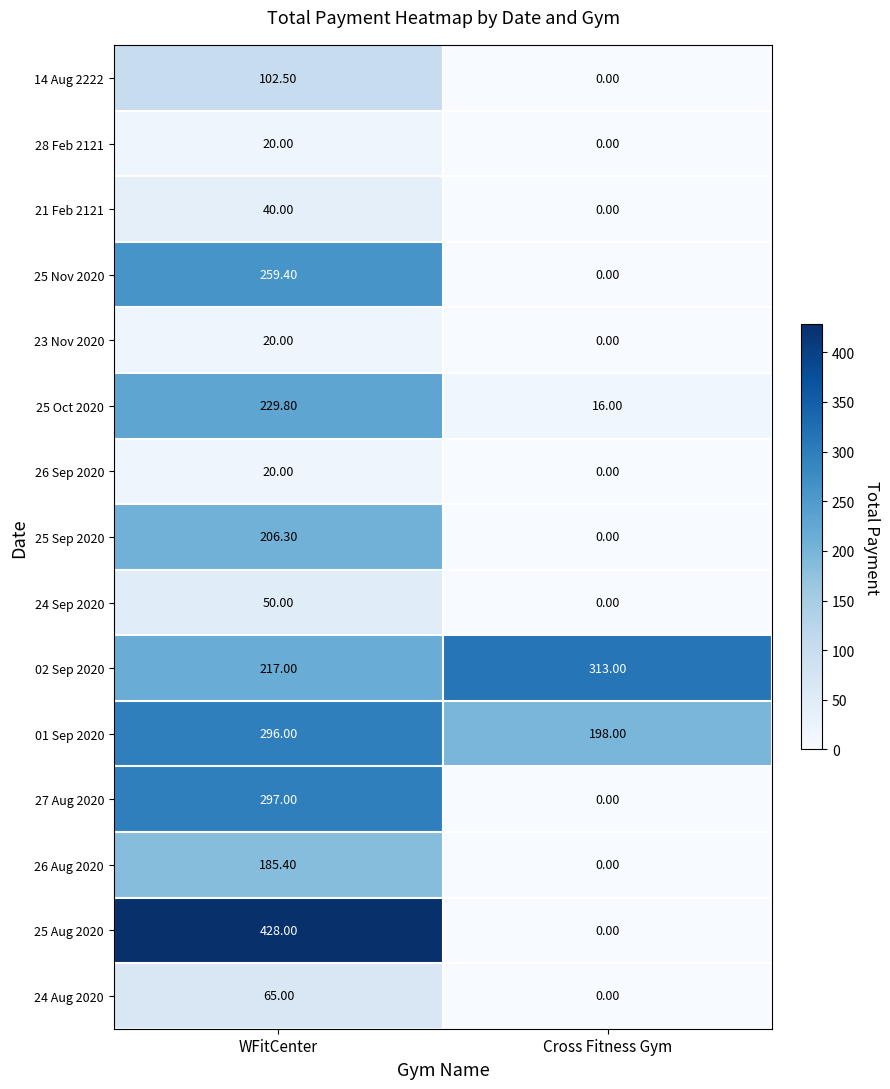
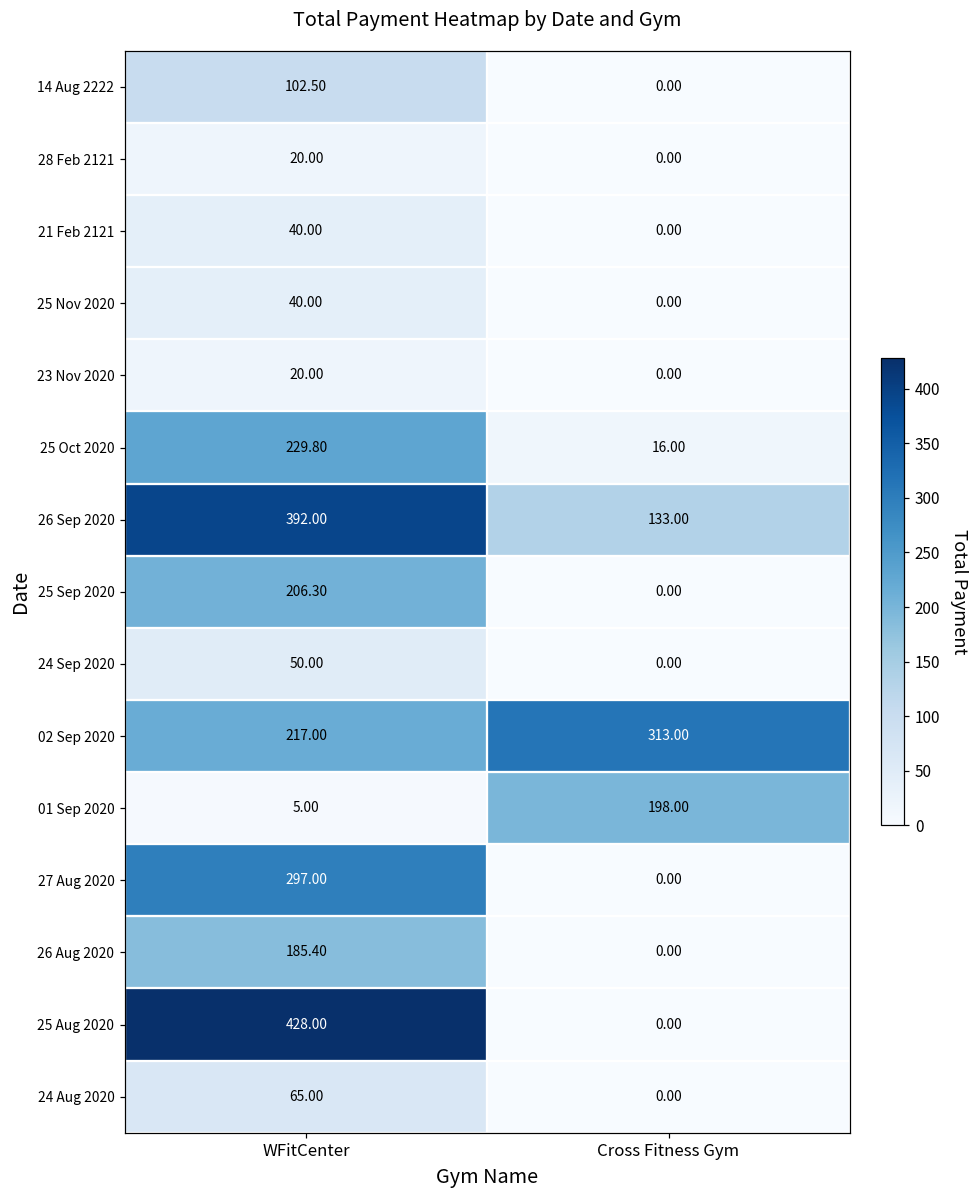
25 Nov 2020, WFitCenter: 259.40 -> 40.00
26 Sep 2020, WFitCenter: 20.00 -> 392.00
26 Sep 2020, Cross Fitness Gym: 0.00 -> 133.00
01 Sep 2020, WFitCenter: 296.00 -> 5.00
